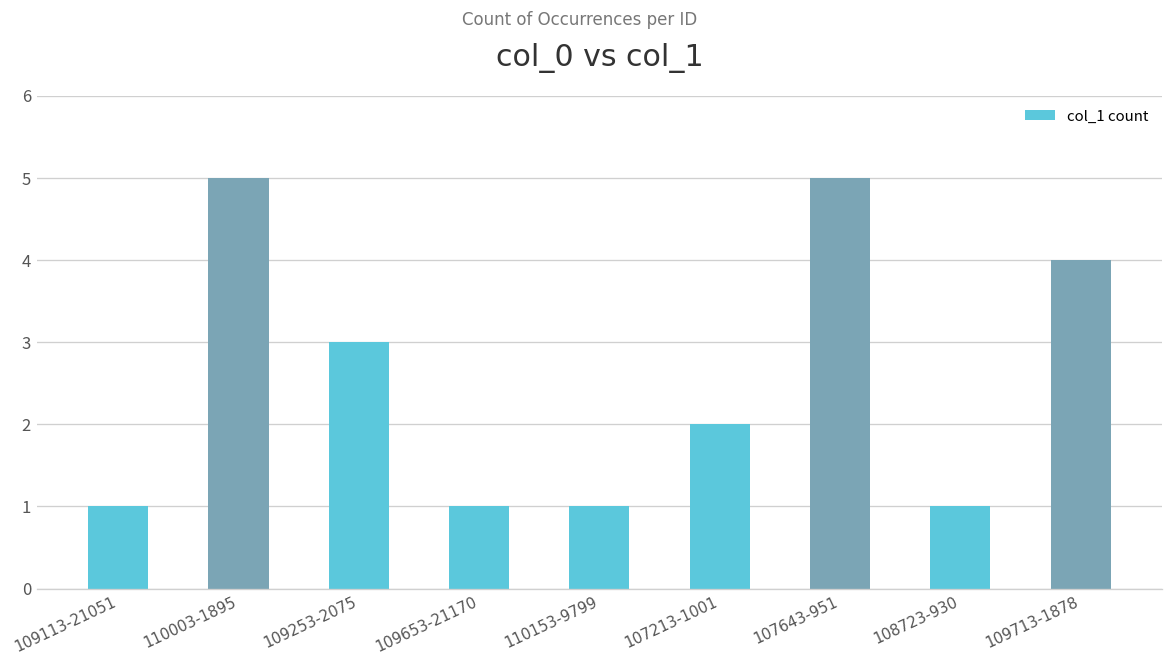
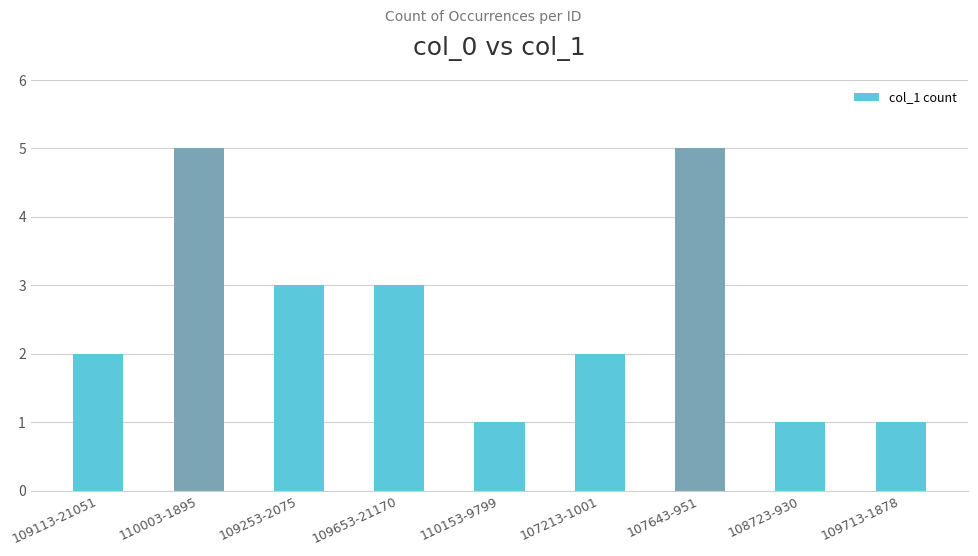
109113-21051: 1 -> 2
109653-21170: 1 -> 3
109713-1878: 4 -> 1
